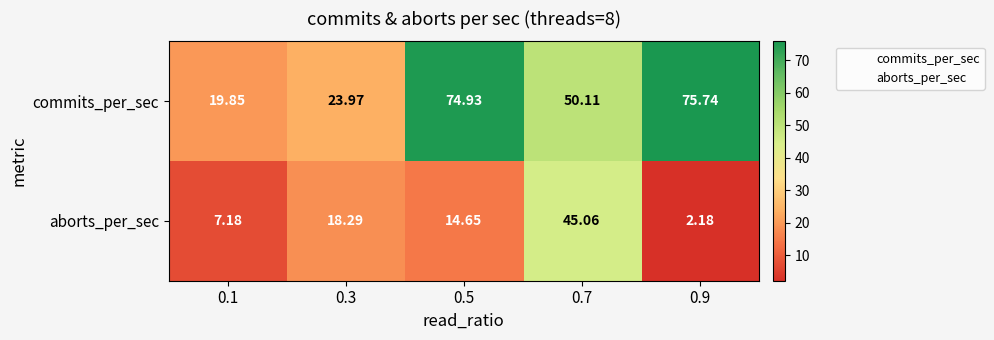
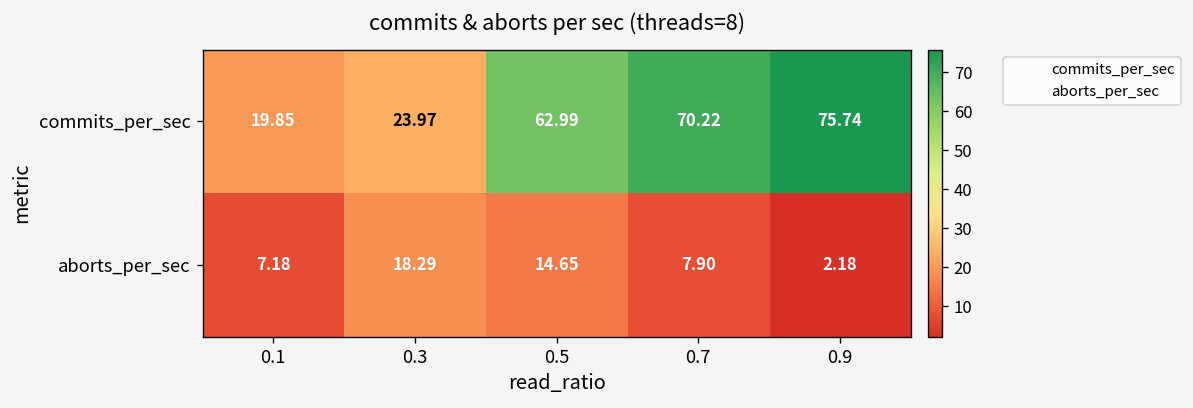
commits_per_sec, 0.5: 74.93 -> 62.99
commits_per_sec, 0.7: 50.11 -> 70.22
aborts_per_sec, 0.7: 45.06 -> 7.90
